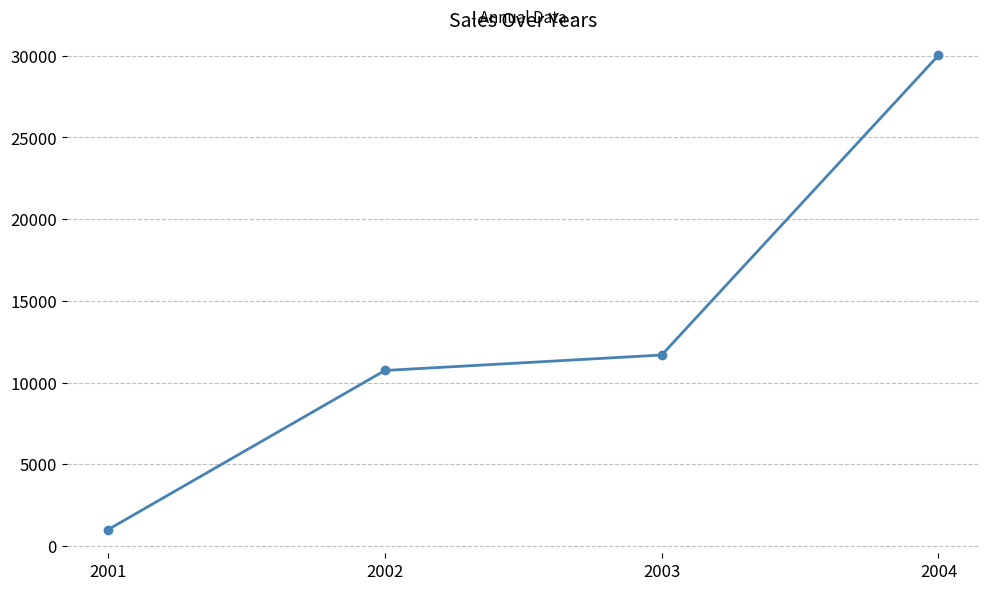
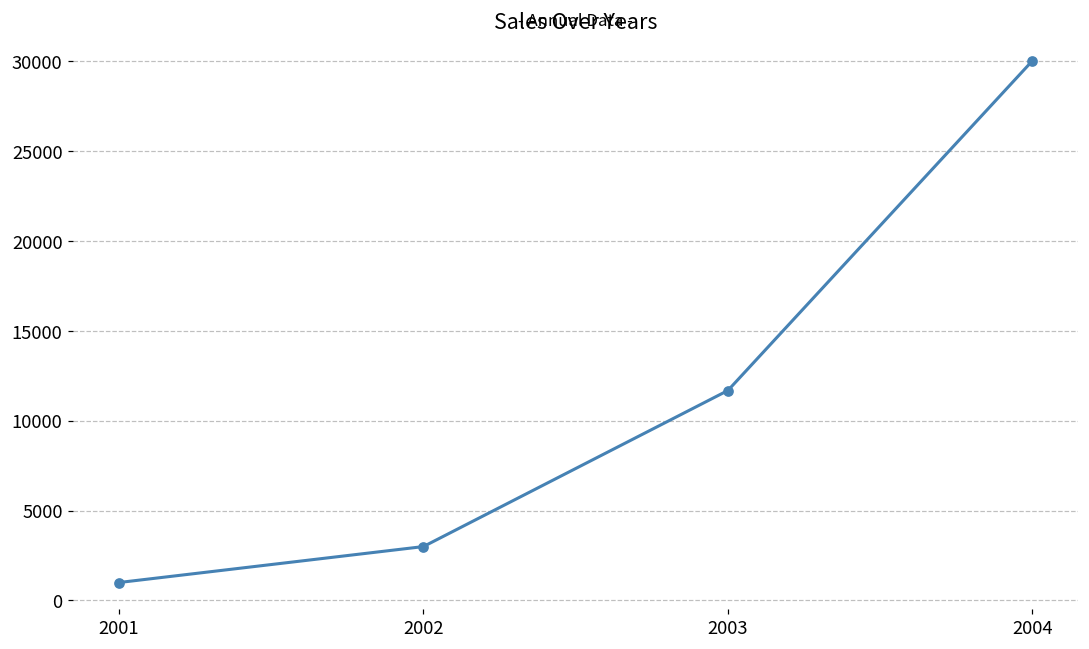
2002: 10700 -> 3000
